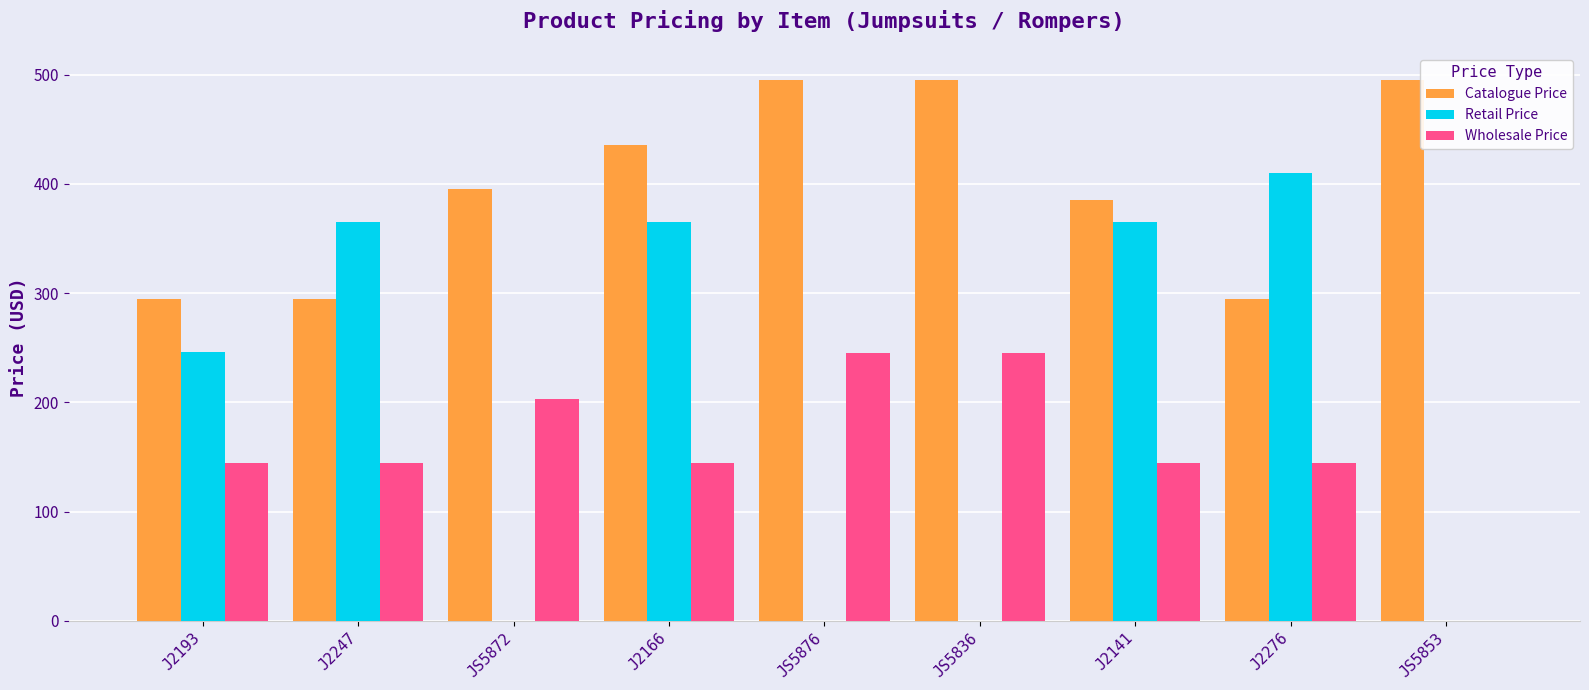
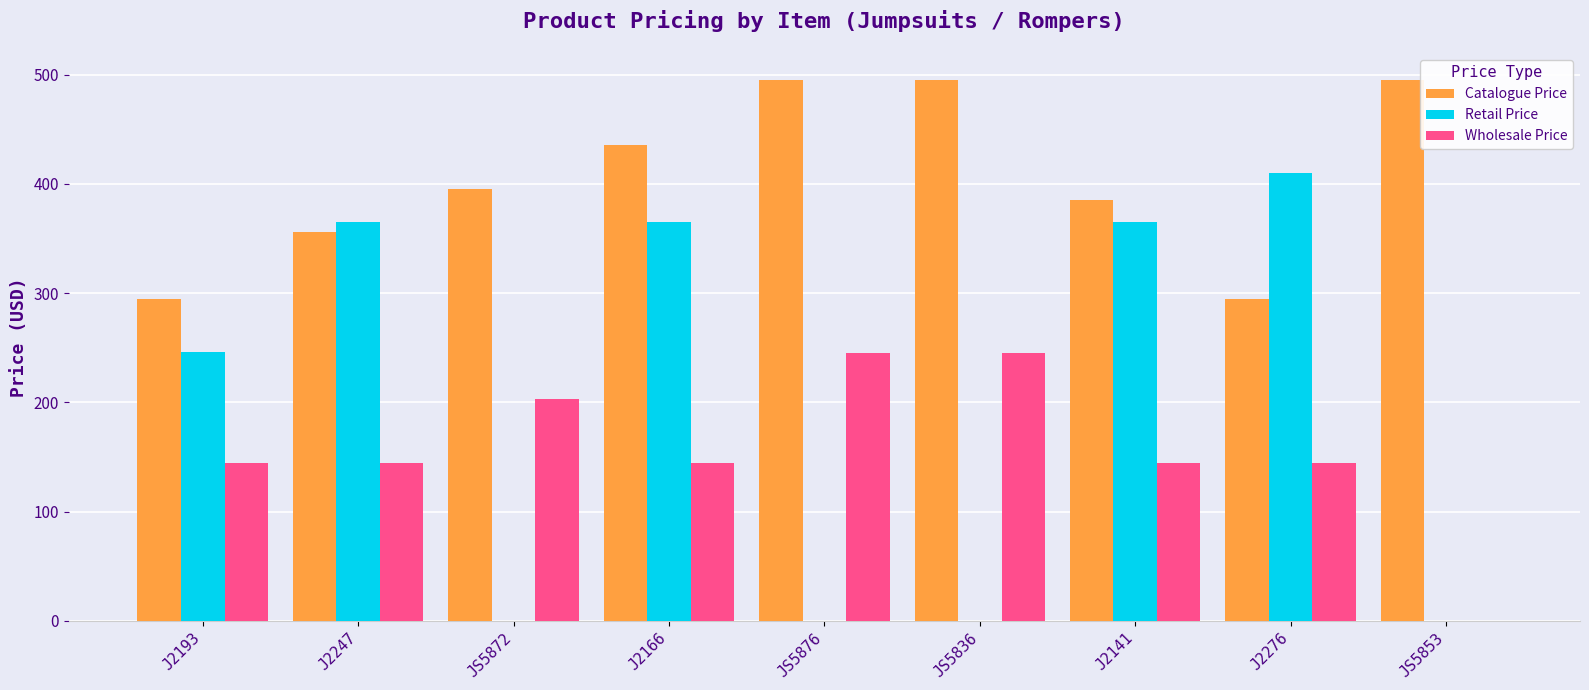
Catalogue Price, J2247: 295 -> 356
